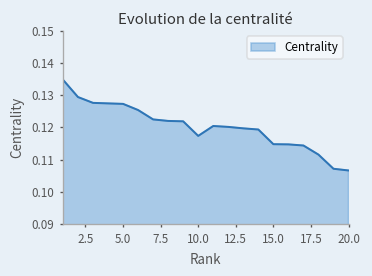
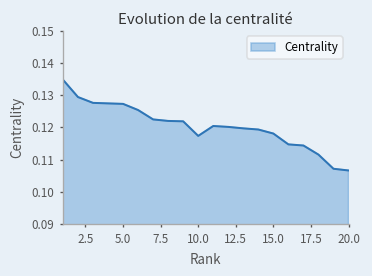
15.0: 0.115 -> 0.118
